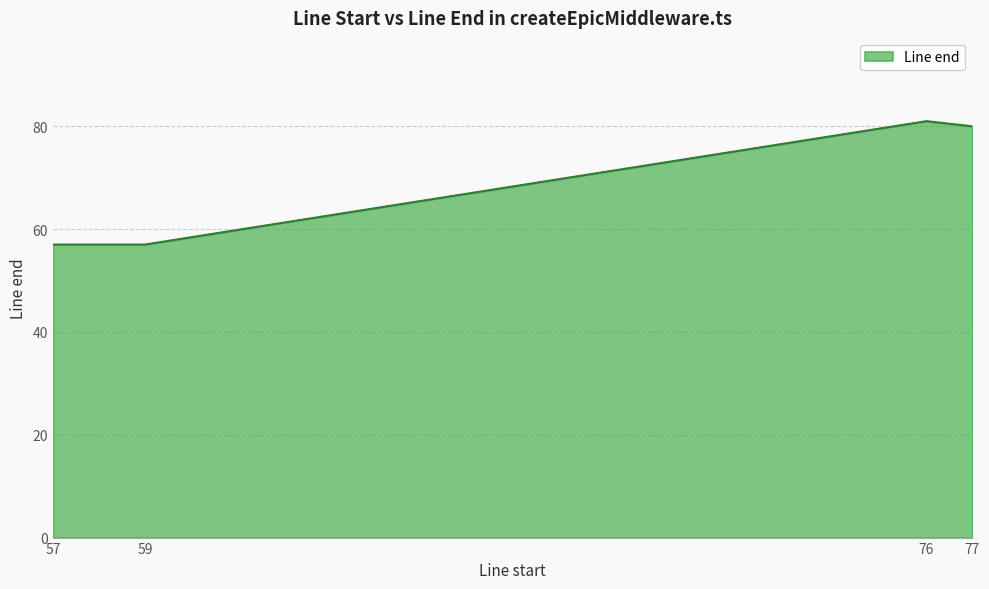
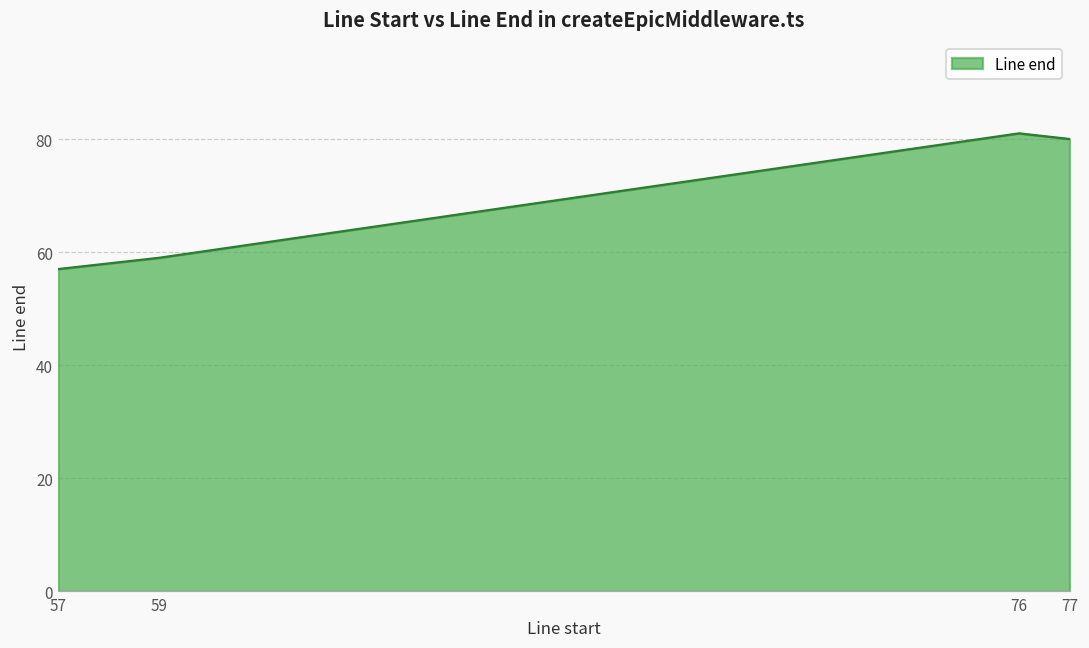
59: 57 -> 59
